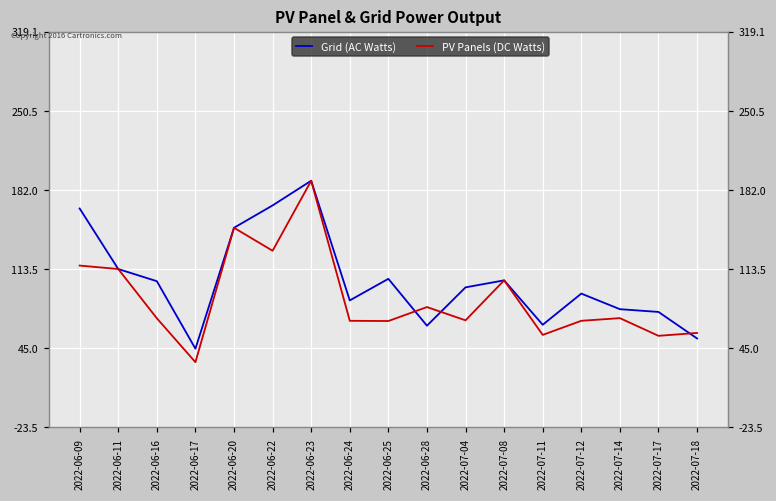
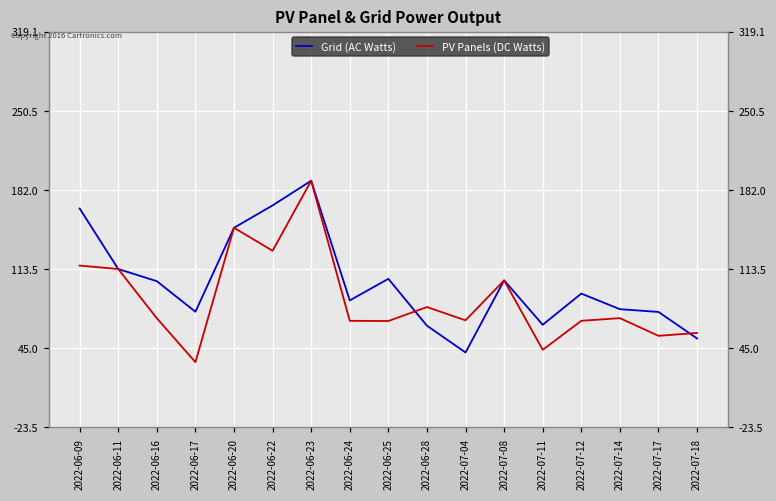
Grid (AC Watts), 2022-06-17: 45 -> 77
Grid (AC Watts), 2022-07-04: 98 -> 41
PV Panels (DC Watts), 2022-07-11: 57 -> 44
